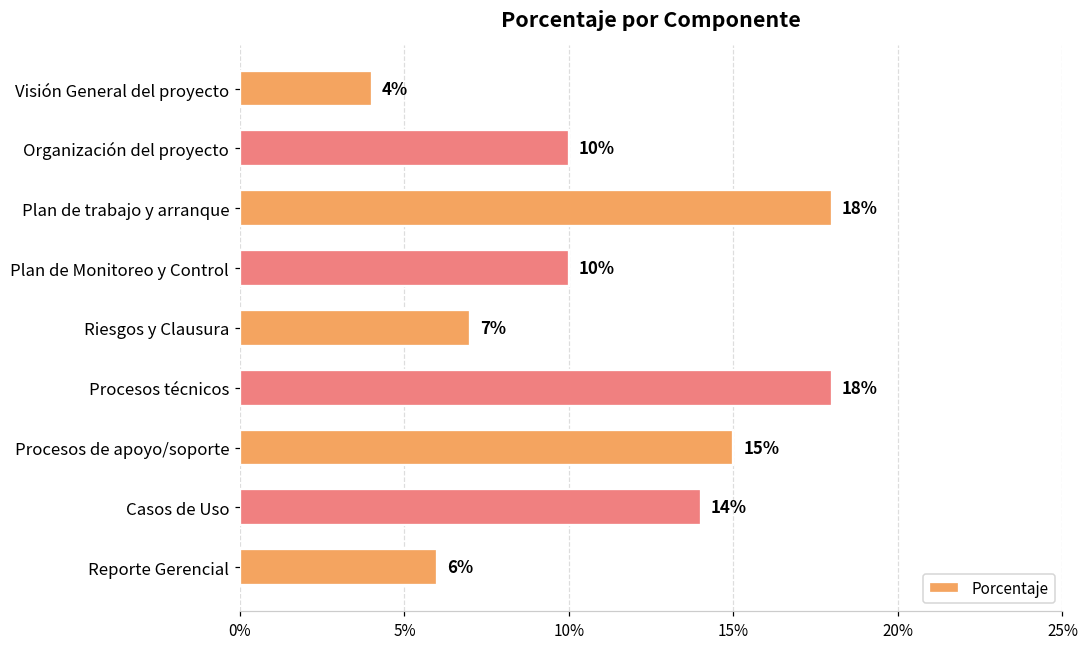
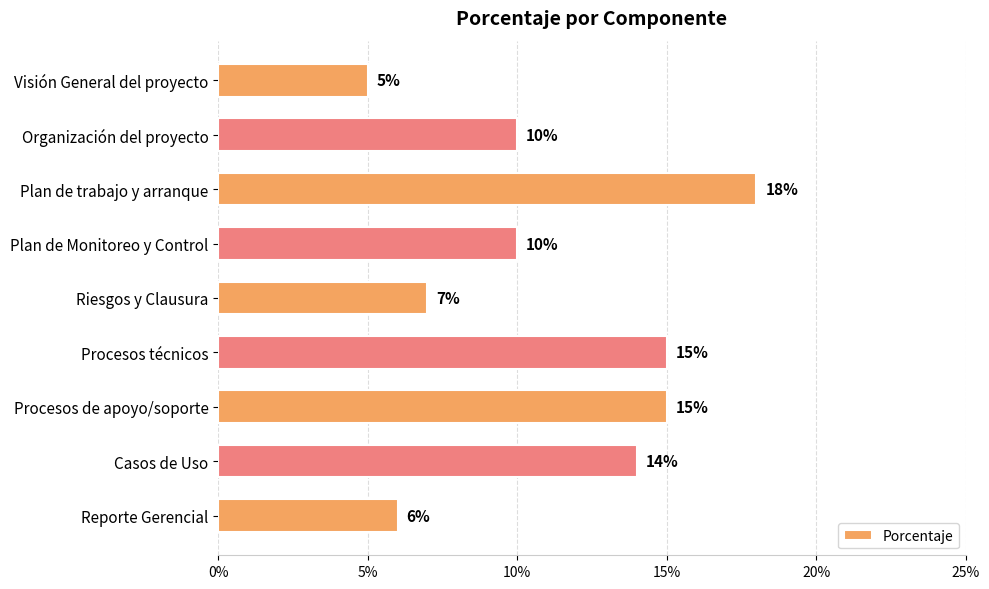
Visión General del proyecto: 4% -> 5%
Procesos técnicos: 18% -> 15%
